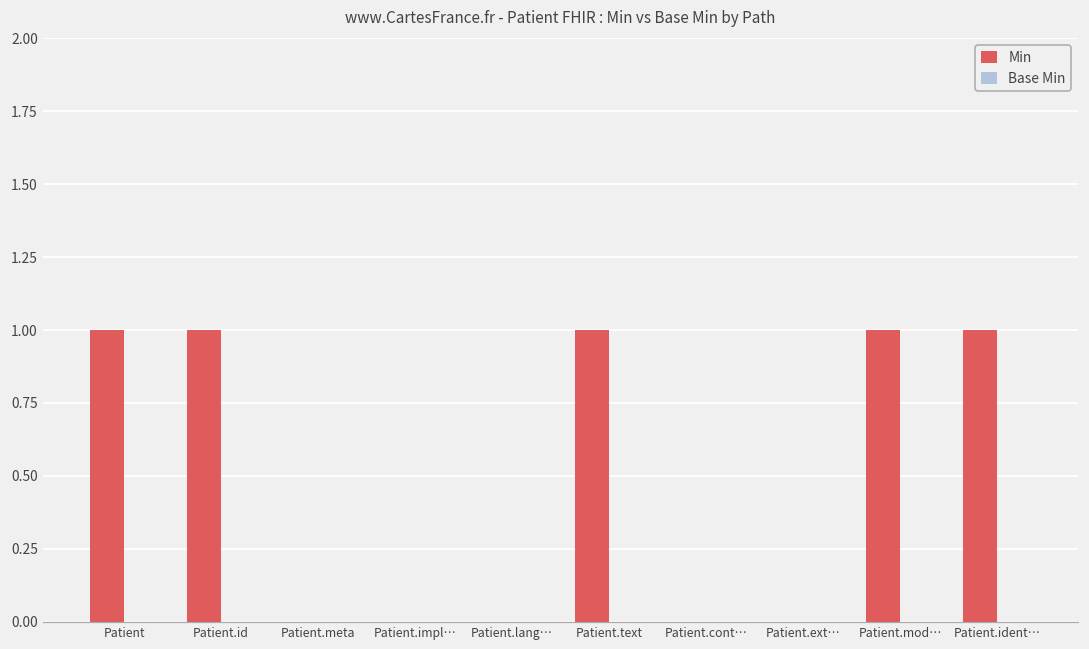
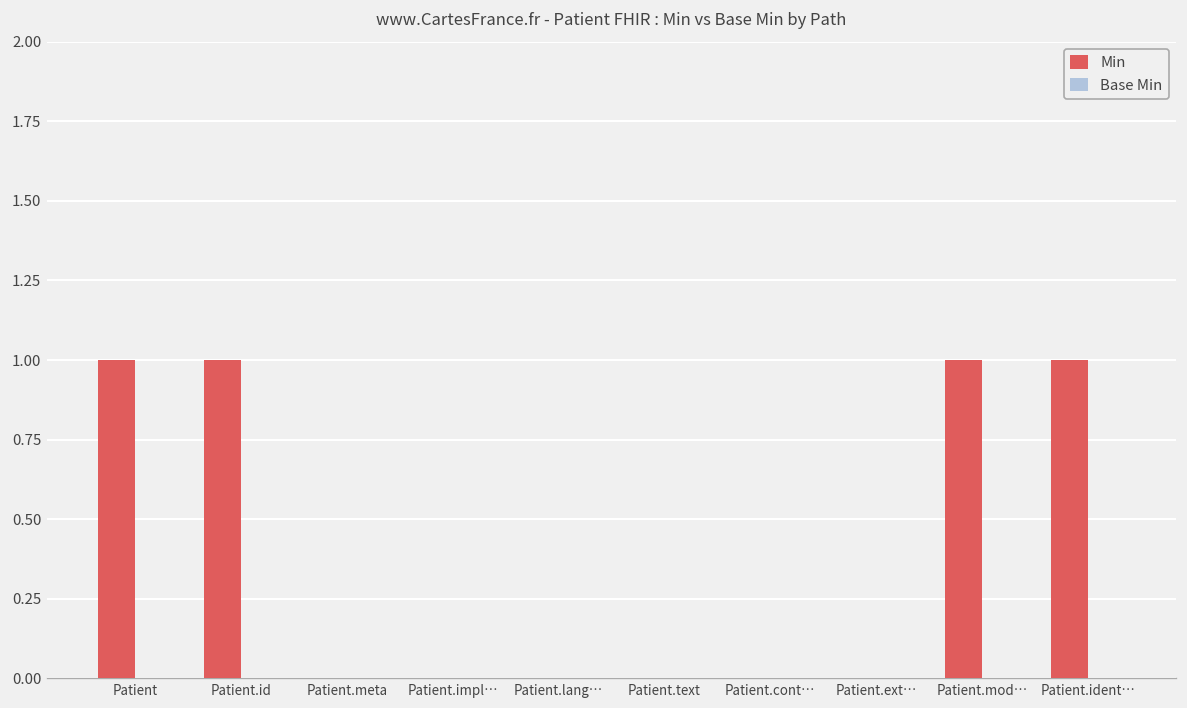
Min, Patient.text: 1 -> 0
